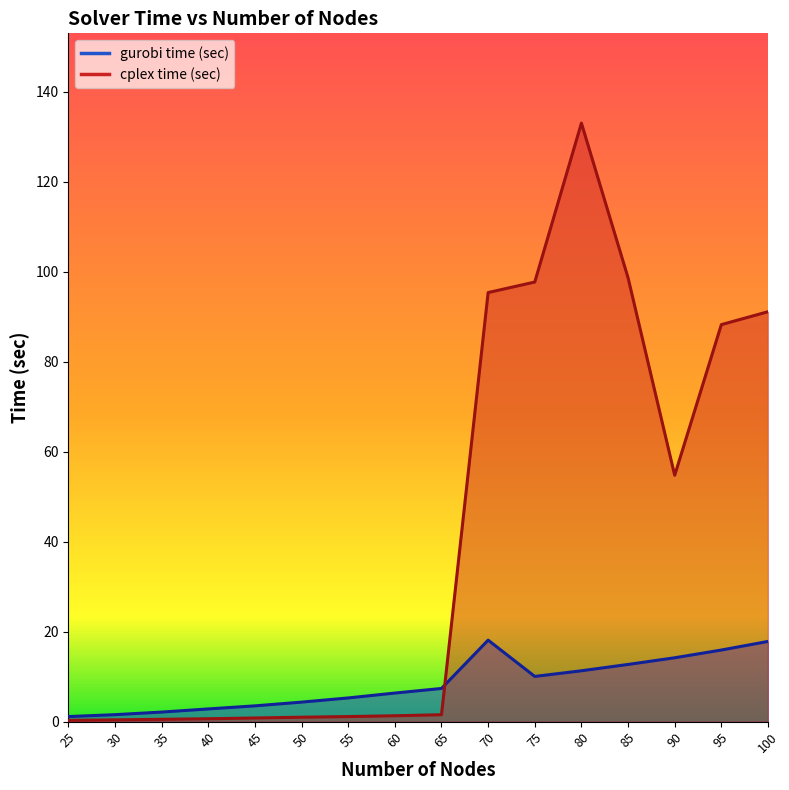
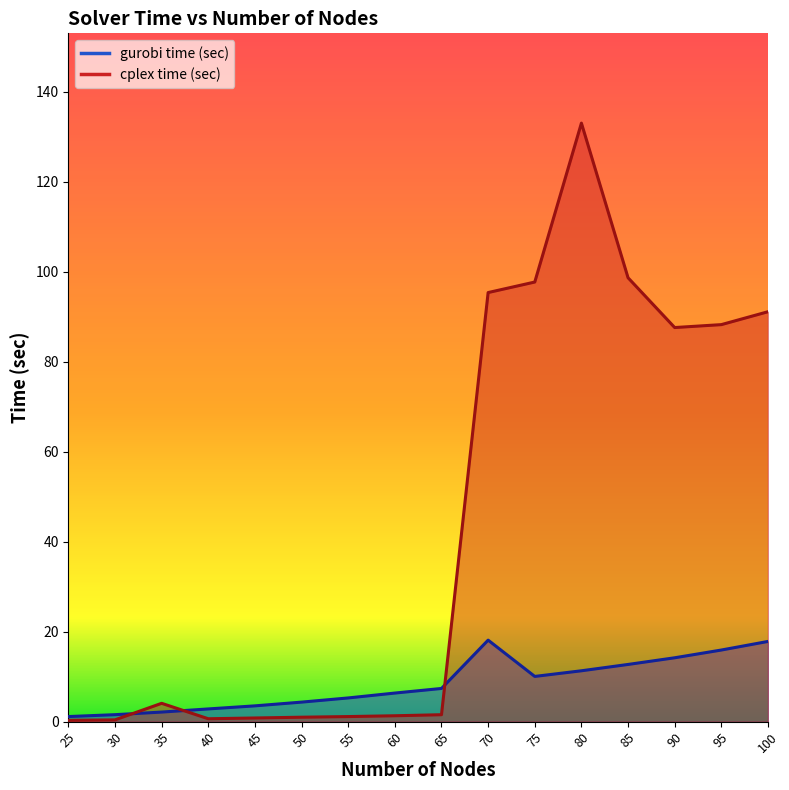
cplex time (sec), 35: 1 -> 4
cplex time (sec), 90: 55 -> 88
